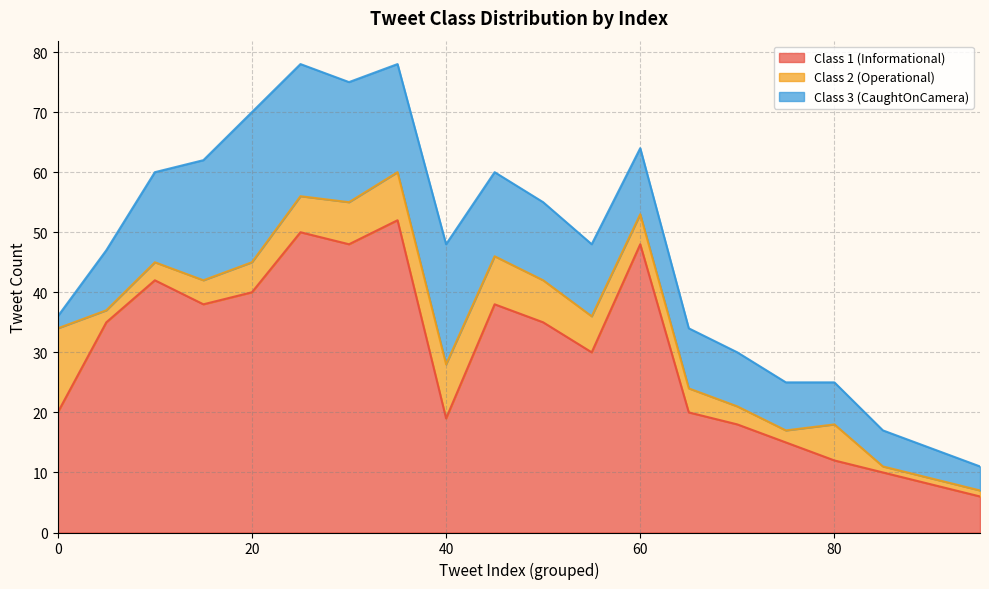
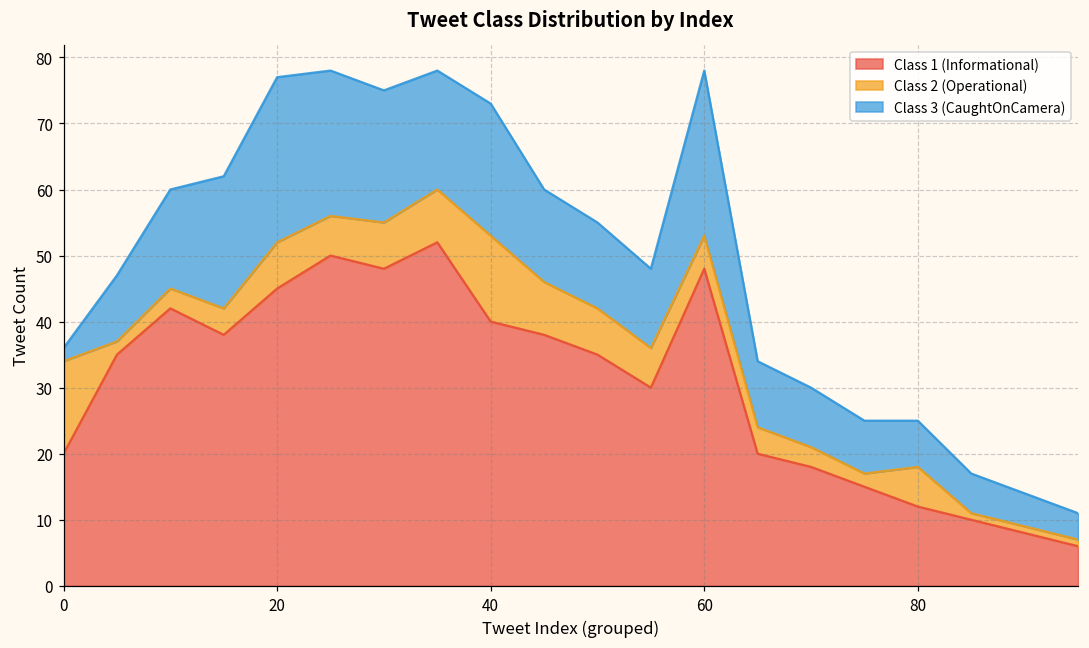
Class 1 (Informational), 20: 40 -> 45
Class 2 (Operational), 20: 5 -> 7
Class 1 (Informational), 40: 19 -> 40
Class 2 (Operational), 40: 9 -> 13
Class 3 (CaughtOnCamera), 60: 11 -> 25
